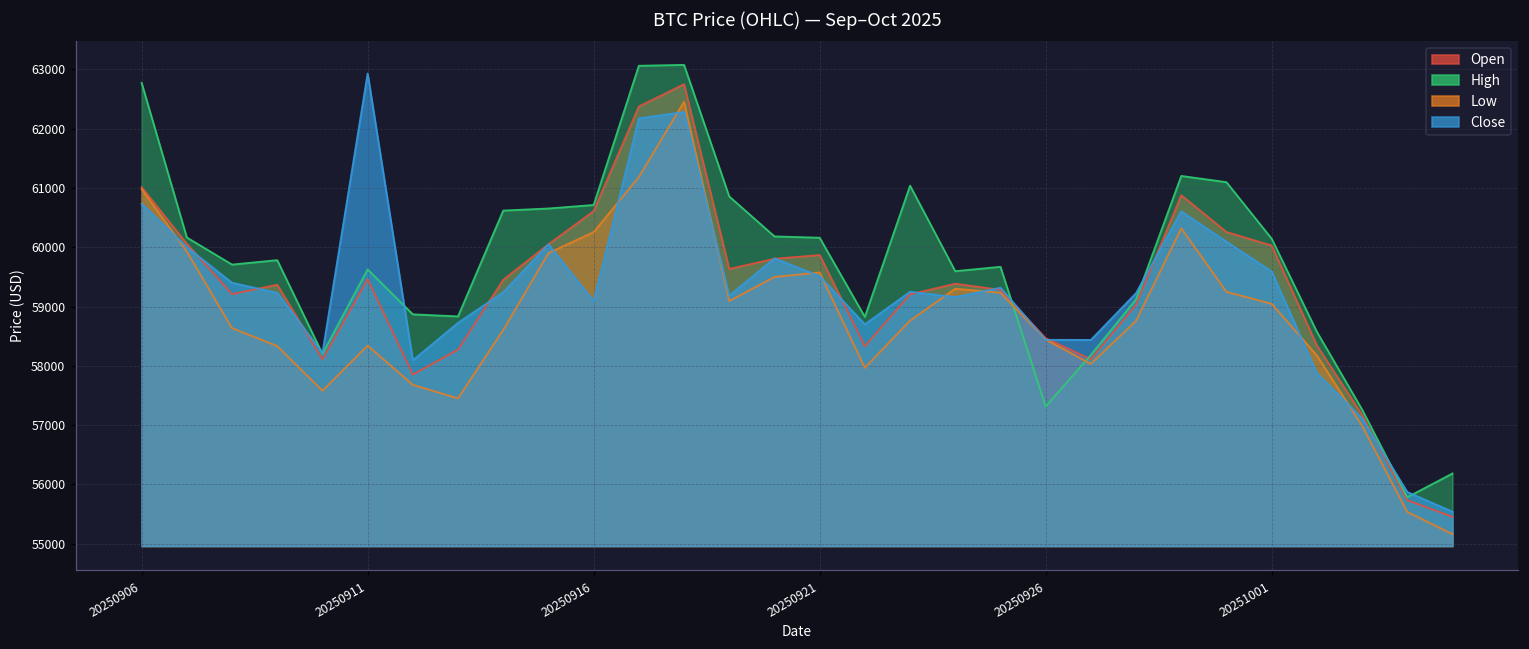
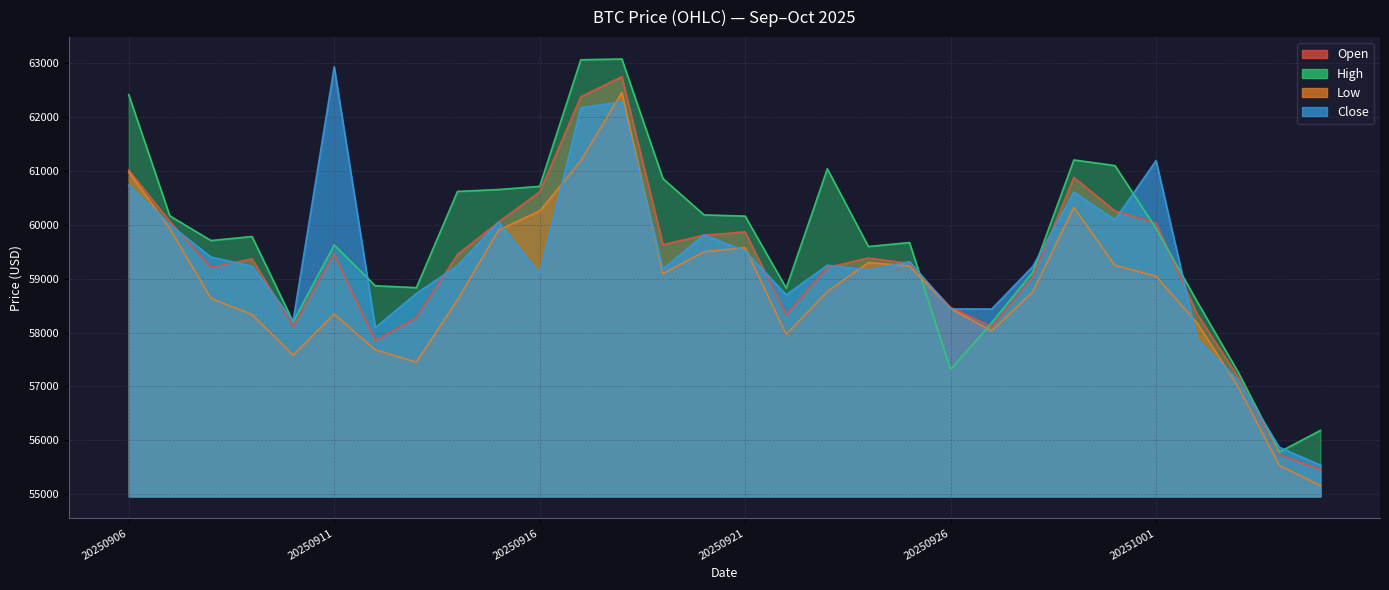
High, 20250906: 62800 -> 62400
High, 20251001: 60100 -> 59900
Close, 20251001: 59600 -> 61200
